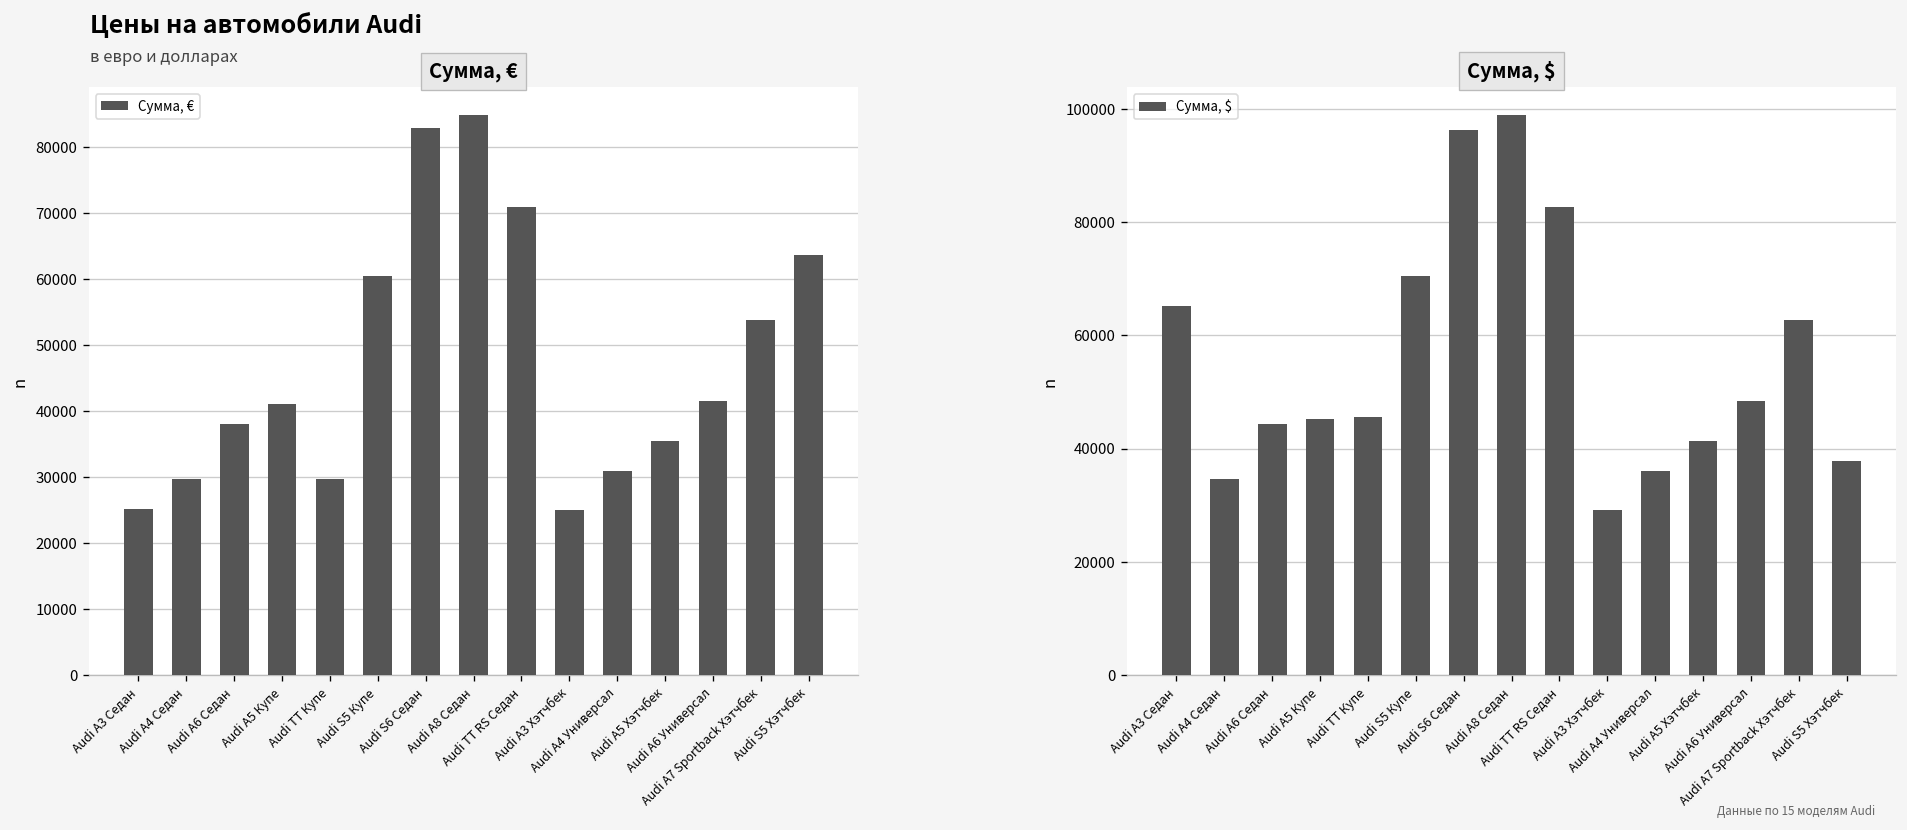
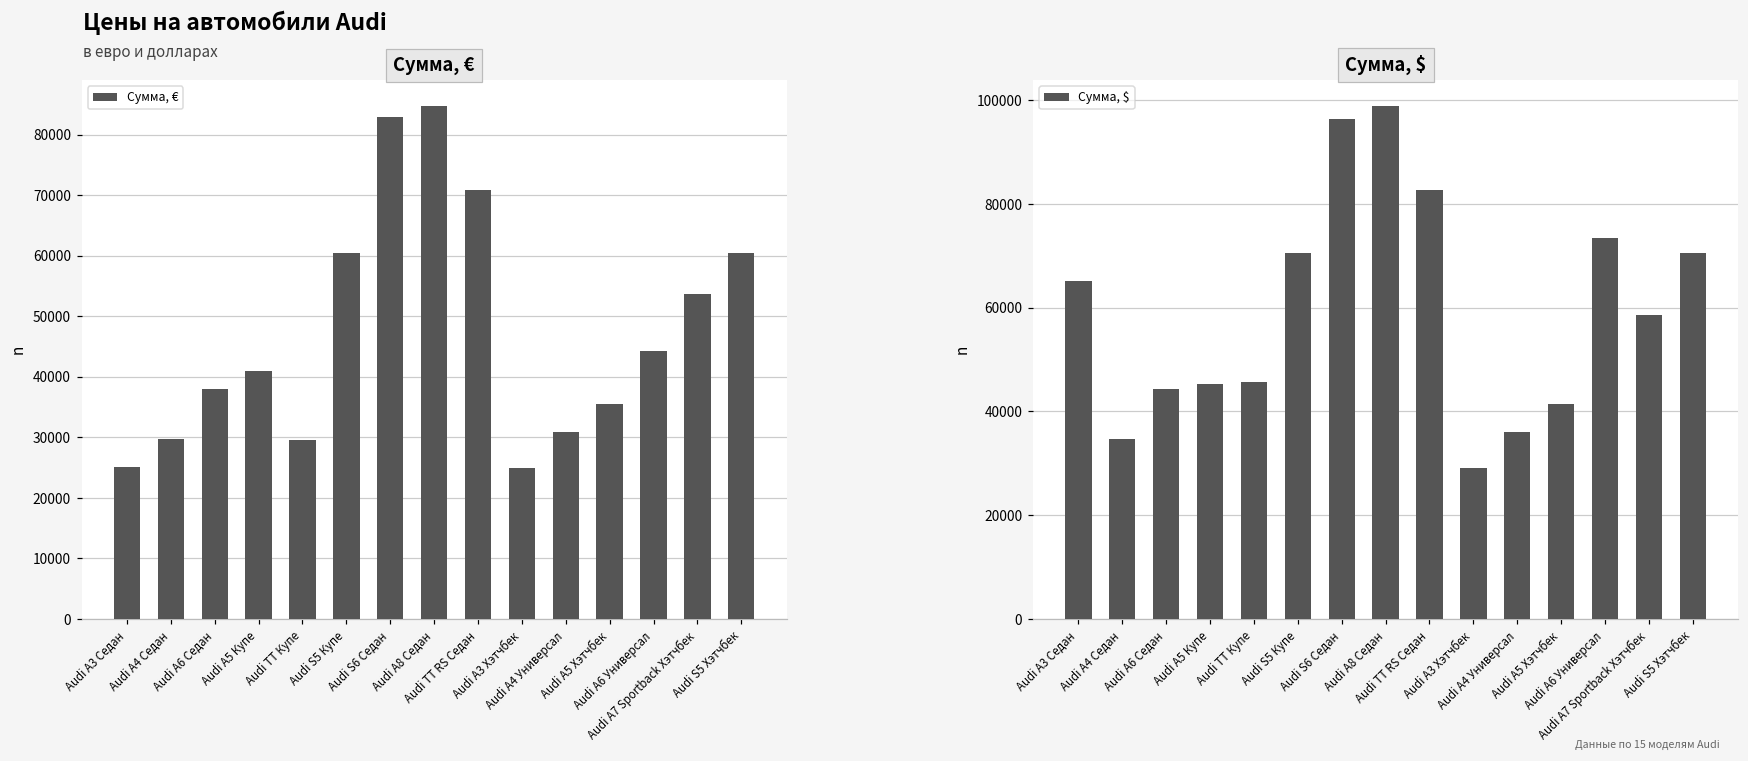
Сумма, €, Audi A6 Универсал: 41000 -> 44000
Сумма, €, Audi S5 Хэтчбек: 64000 -> 60000
Сумма, $, Audi A6 Универсал: 48000 -> 73000
Сумма, $, Audi A7 Sportback Хэтчбек: 63000 -> 59000
Сумма, $, Audi S5 Хэтчбек: 38000 -> 71000
